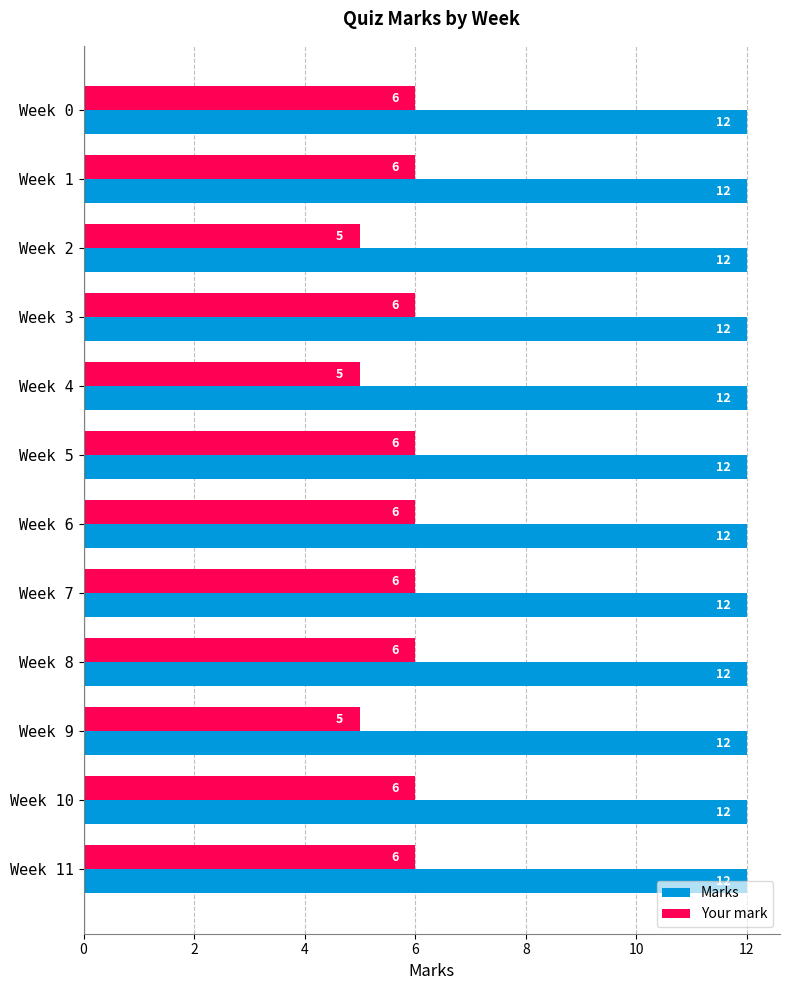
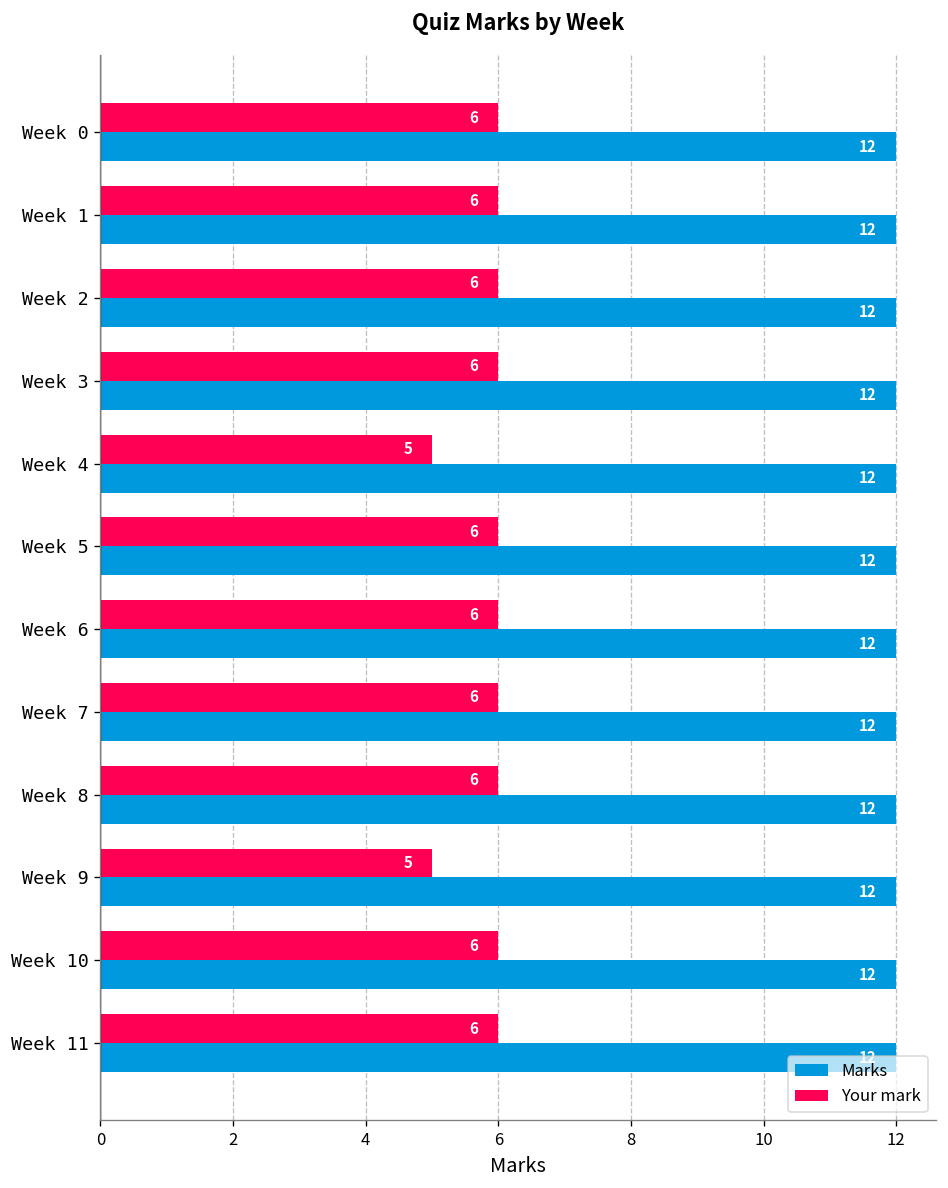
Your mark, Week 2: 5 -> 6
